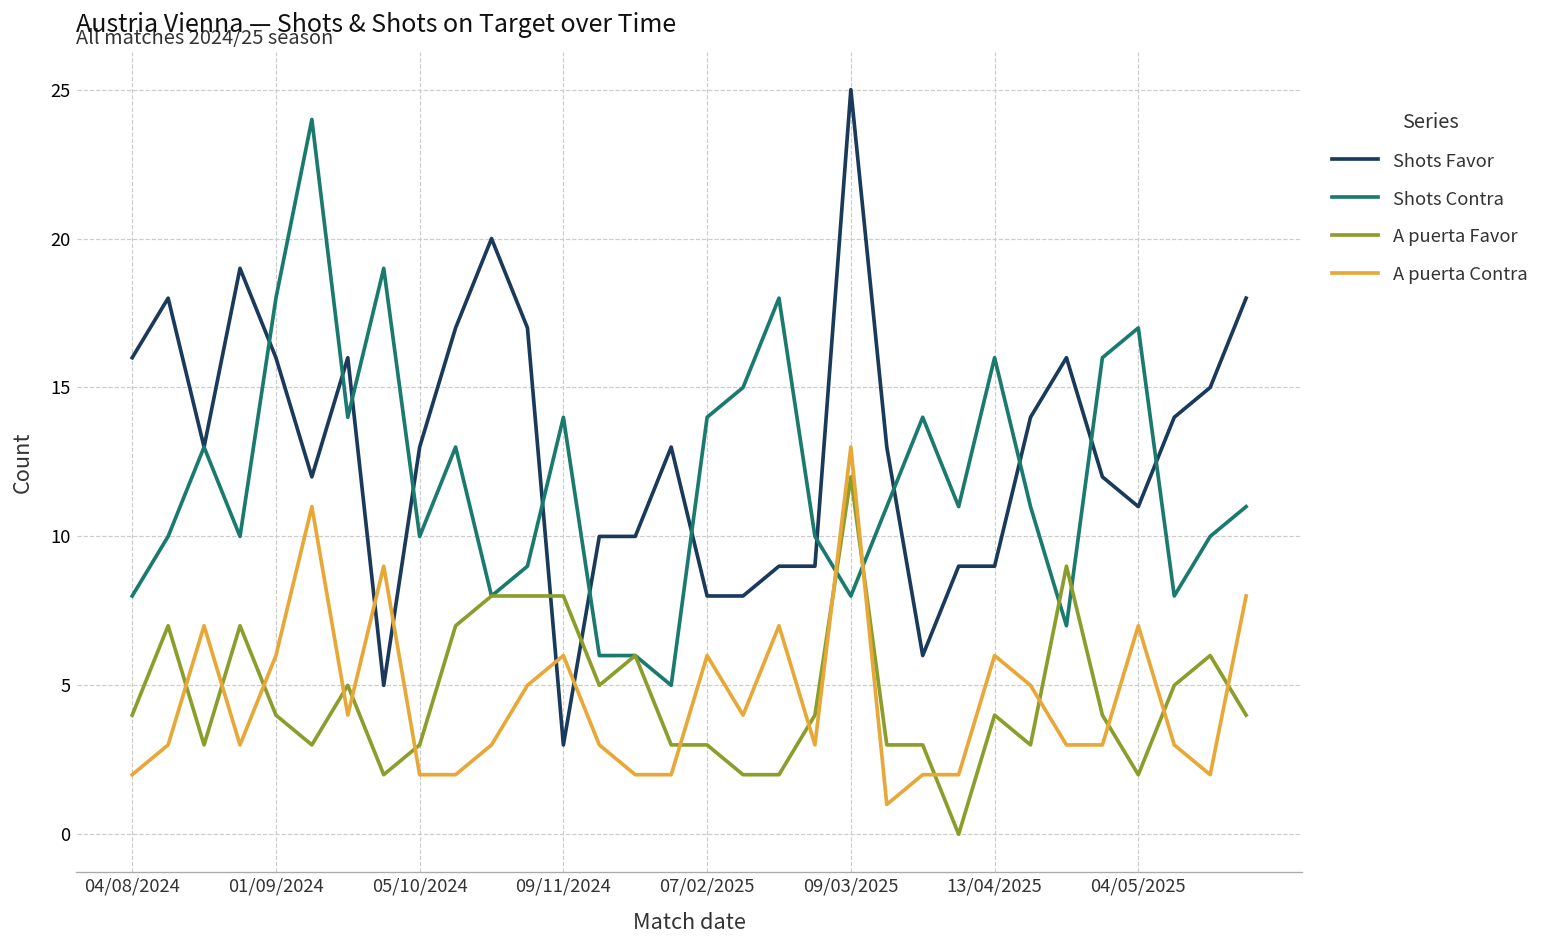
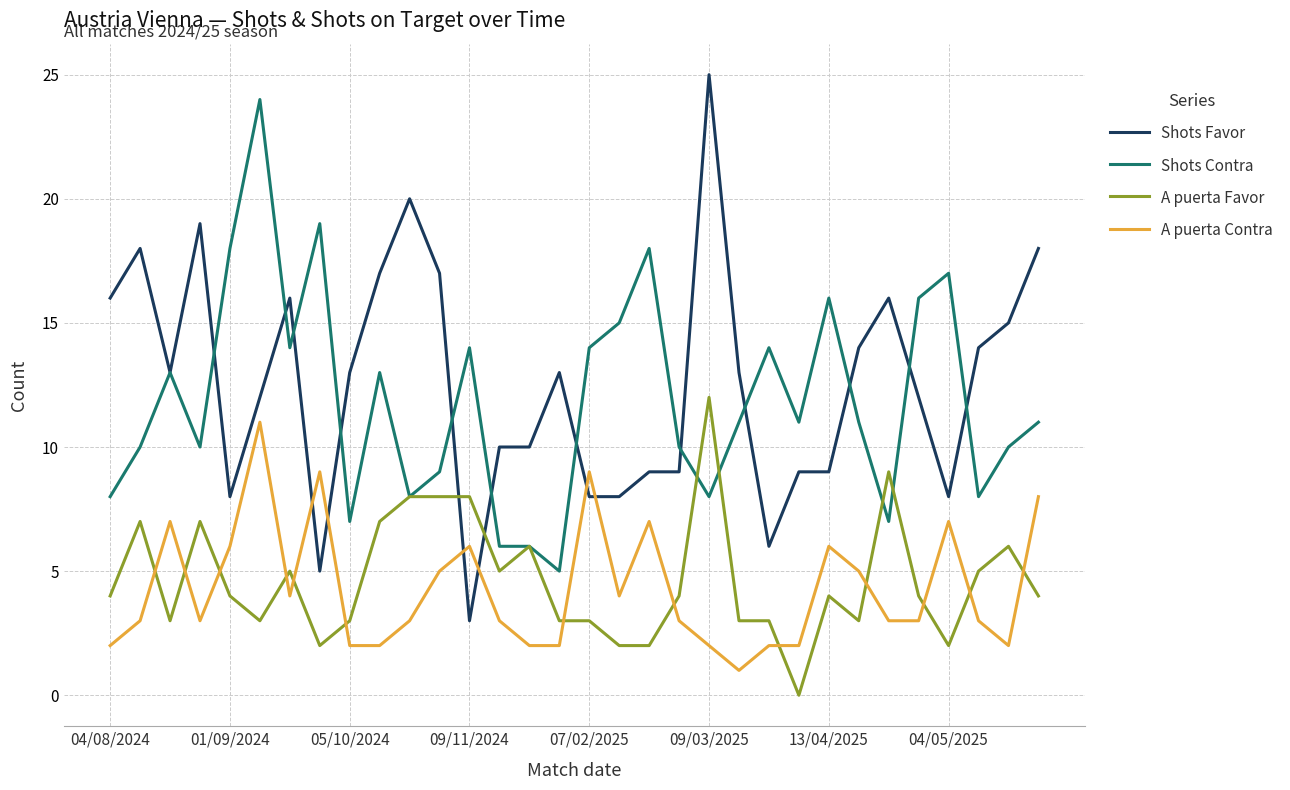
Shots Favor, 01/09/2024: 16 -> 8
Shots Contra, 05/10/2024: 10 -> 7
A puerta Contra, 07/02/2025: 6 -> 9
A puerta Contra, 09/03/2025: 13 -> 2
Shots Favor, 04/05/2025: 11 -> 8
